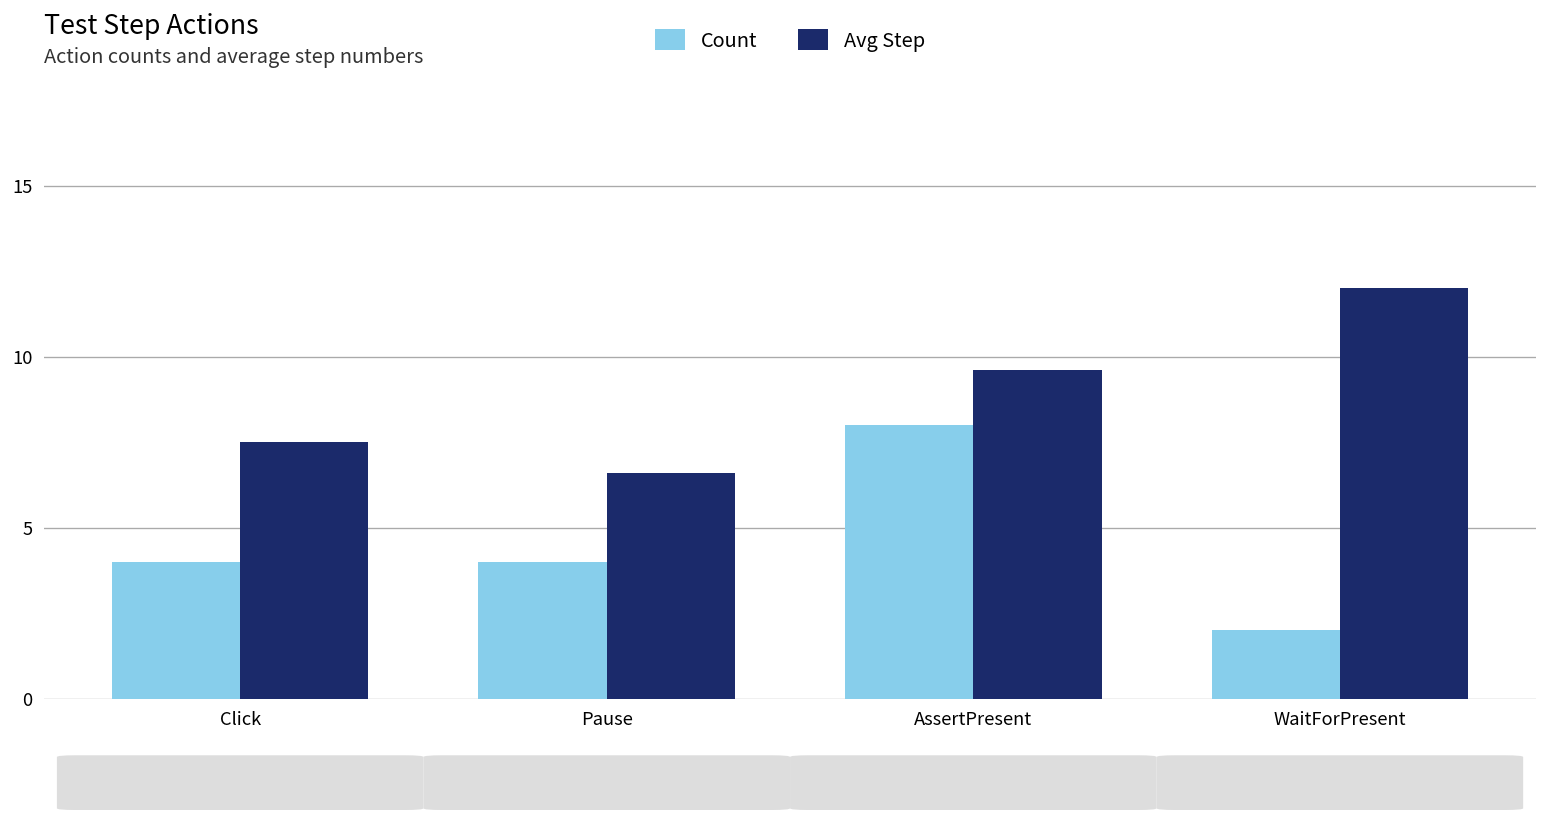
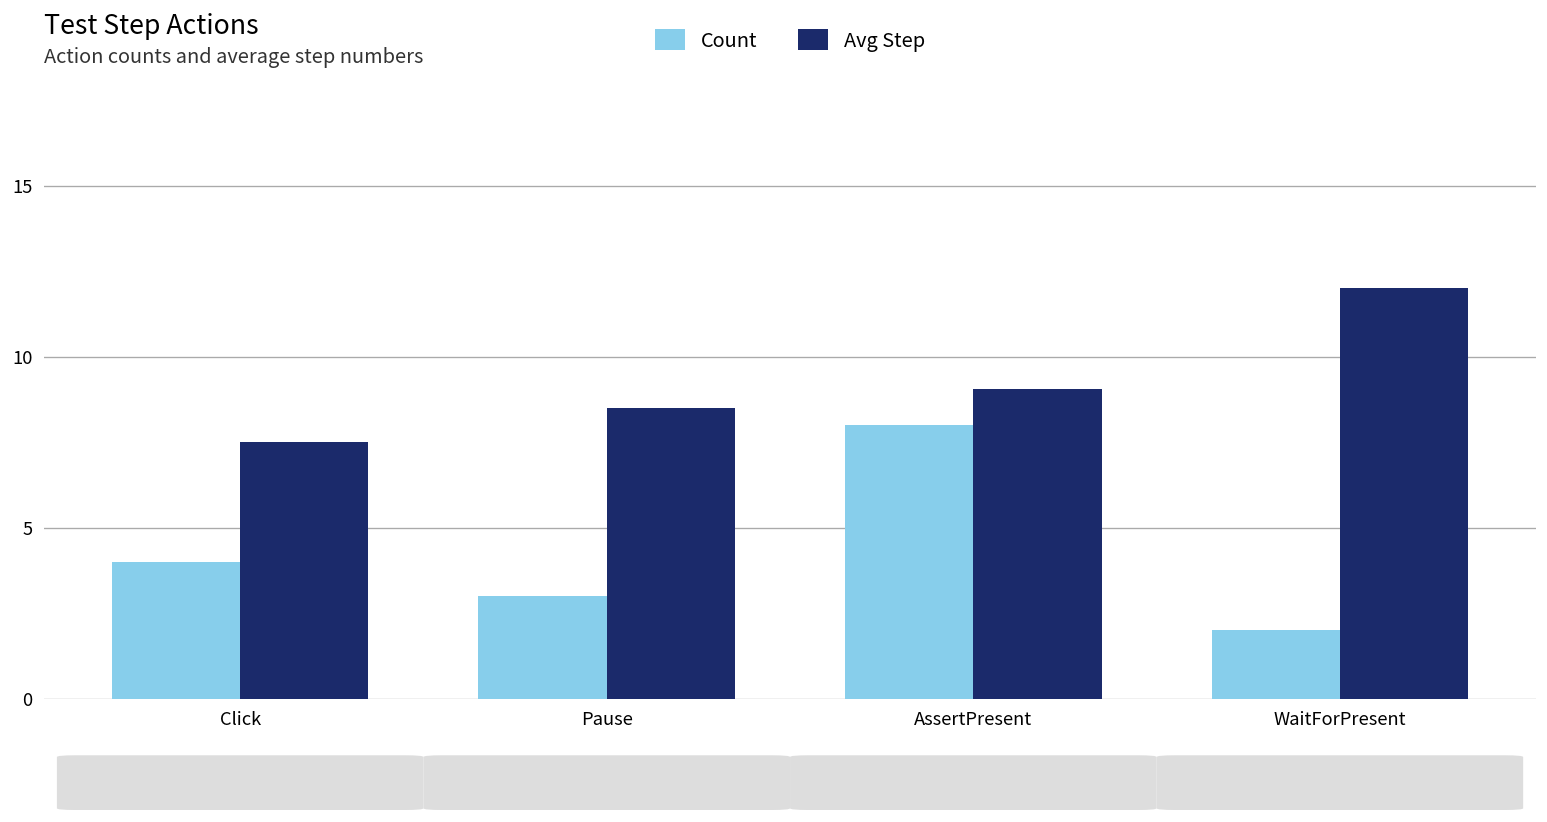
Count, Pause: 4 -> 3
Avg Step, Pause: 6.6 -> 8.5
Avg Step, AssertPresent: 9.6 -> 9.1
